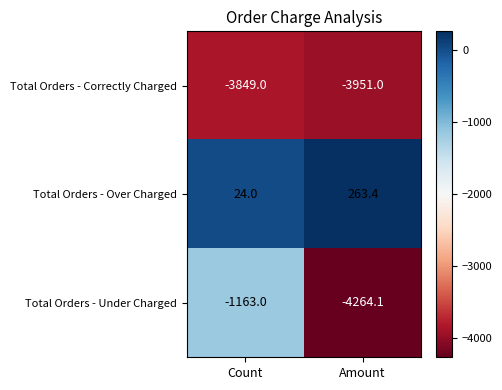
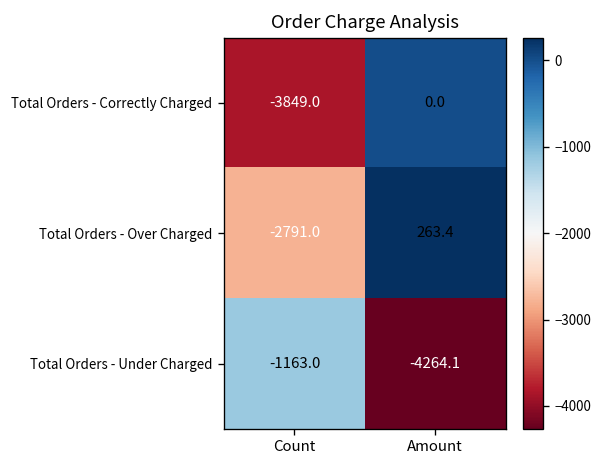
Total Orders - Correctly Charged, Amount: -3951.0 -> 0.0
Total Orders - Over Charged, Count: 24.0 -> -2791.0
